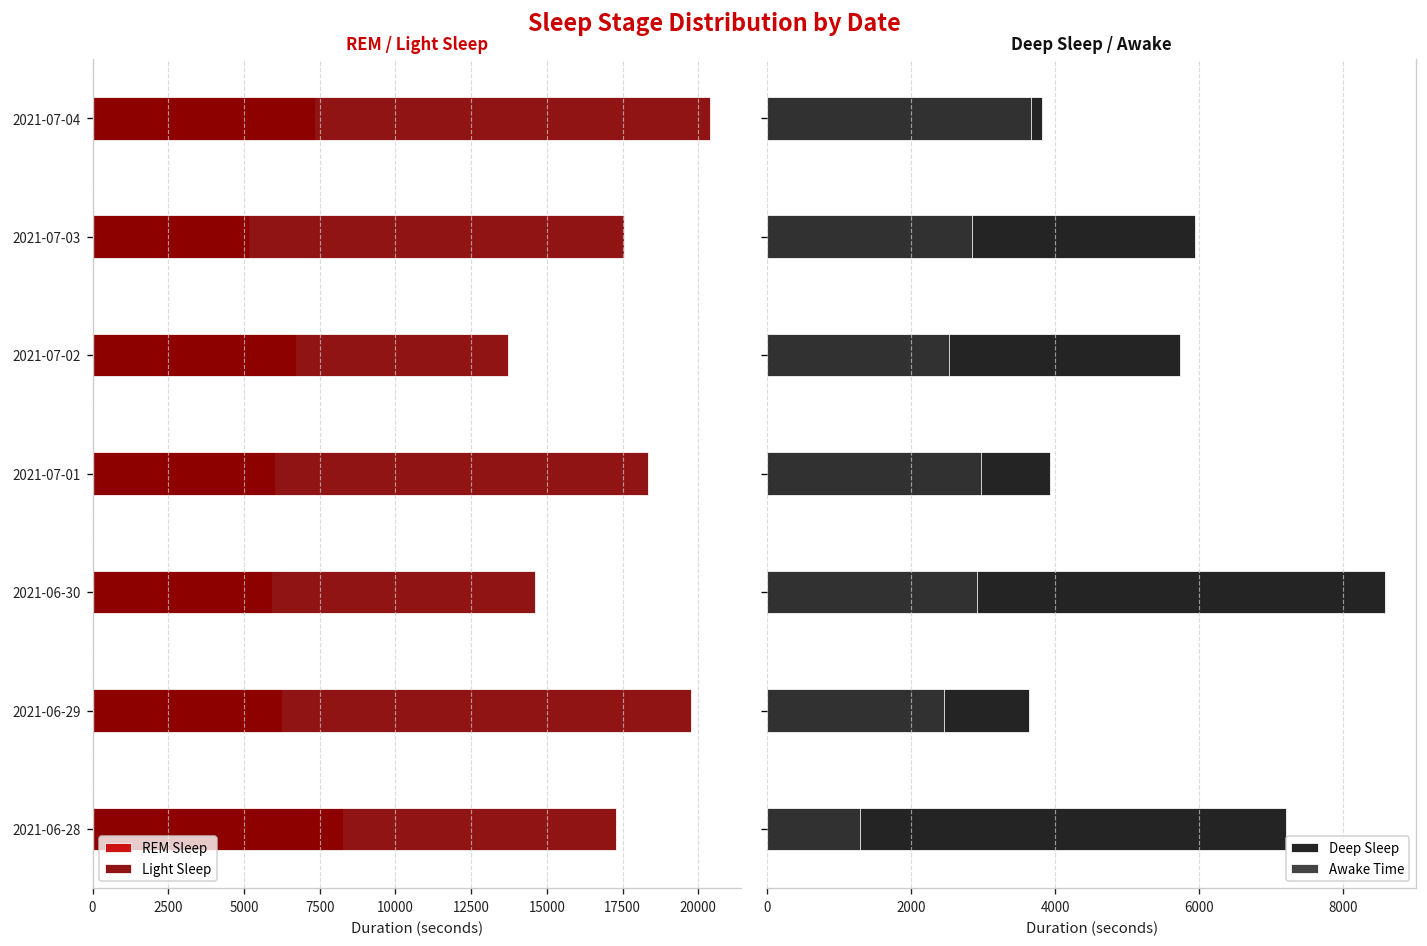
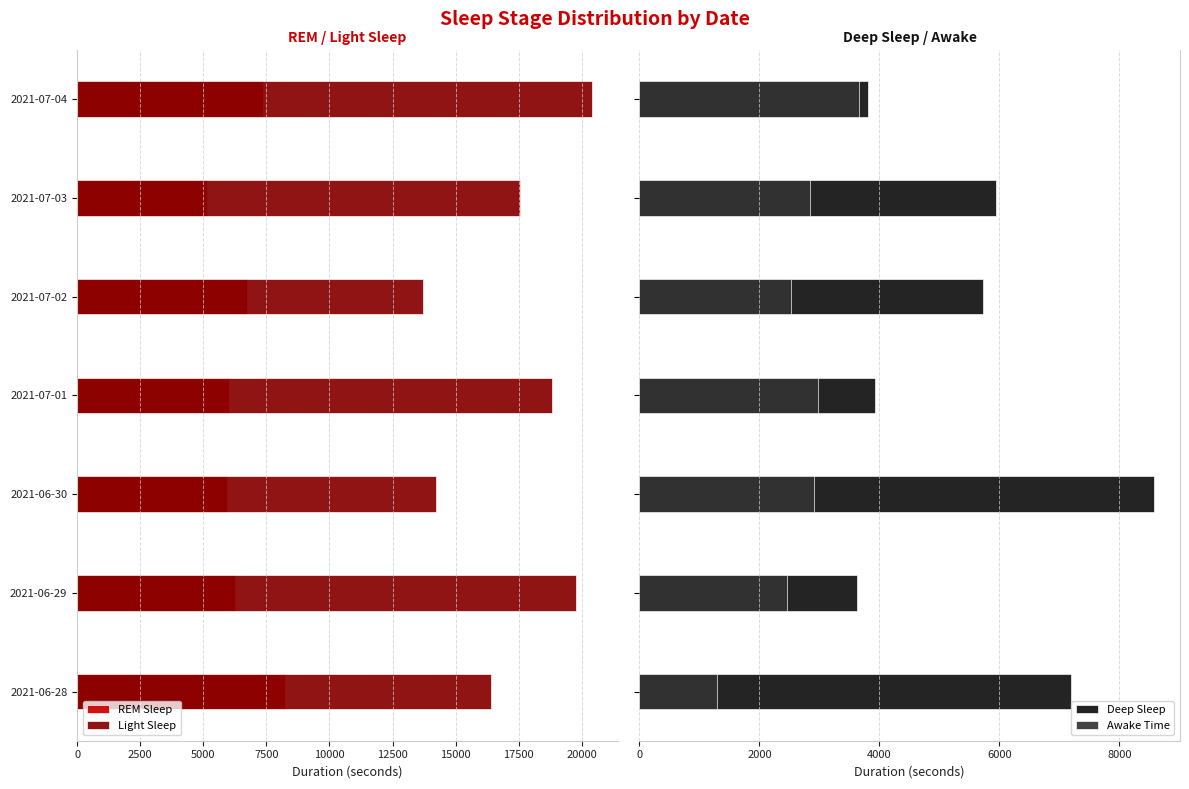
REM / Light Sleep, Light Sleep, 2021-07-01: 18300 -> 18800
REM / Light Sleep, Light Sleep, 2021-06-30: 14600 -> 14200
REM / Light Sleep, Light Sleep, 2021-06-28: 17300 -> 16400
